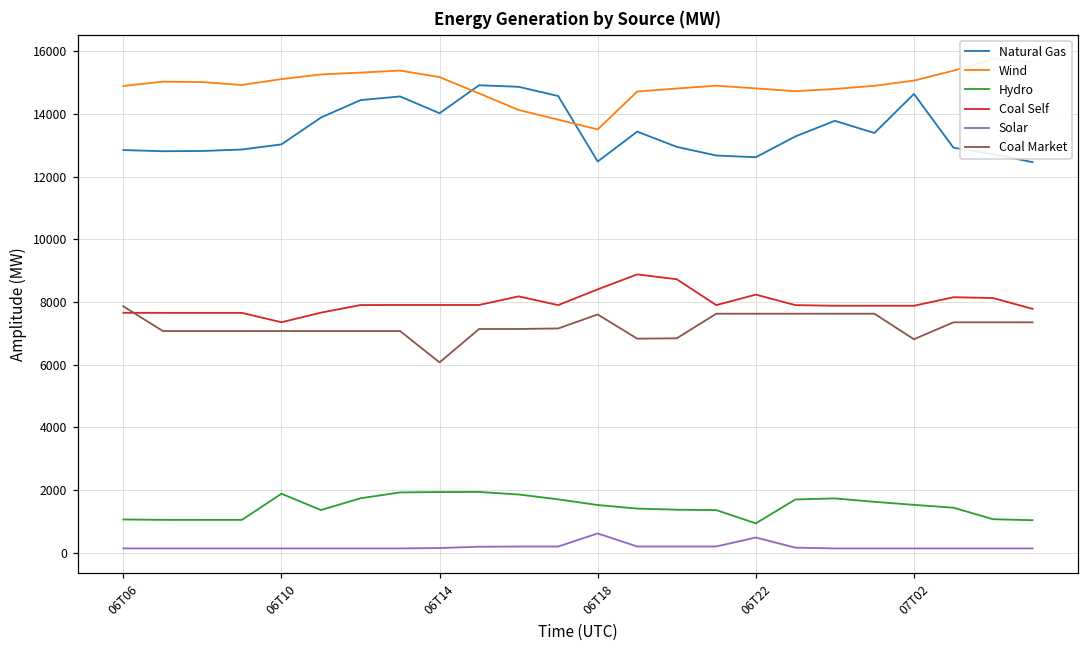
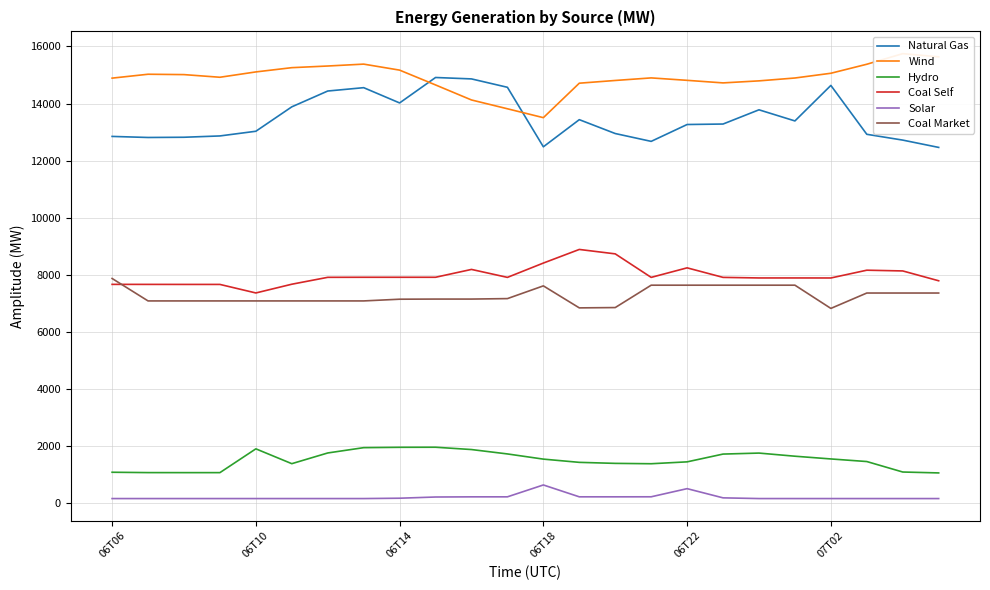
Coal Market, 06T14: 6100 -> 7100
Natural Gas, 06T22: 12600 -> 13300
Hydro, 06T22: 900 -> 1400
